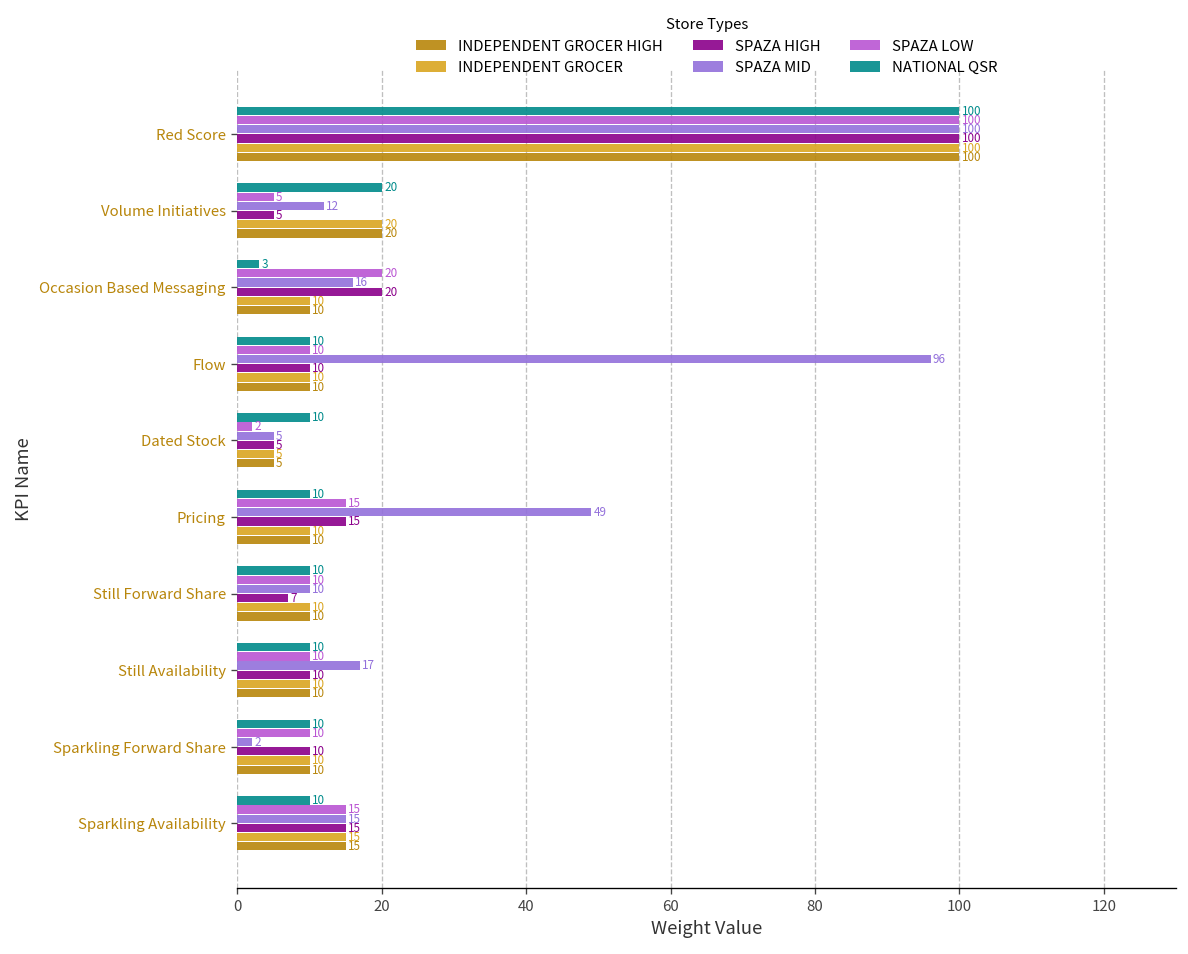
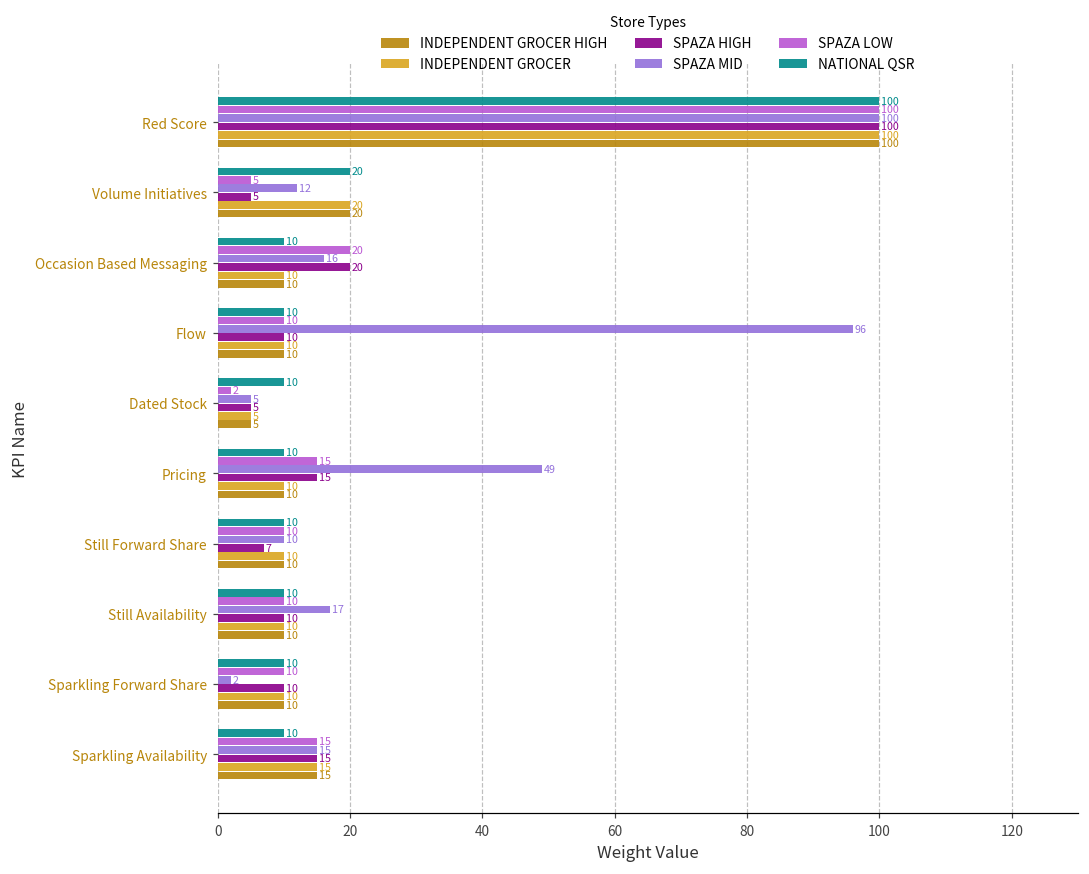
NATIONAL QSR, Occasion Based Messaging: 3 -> 10
